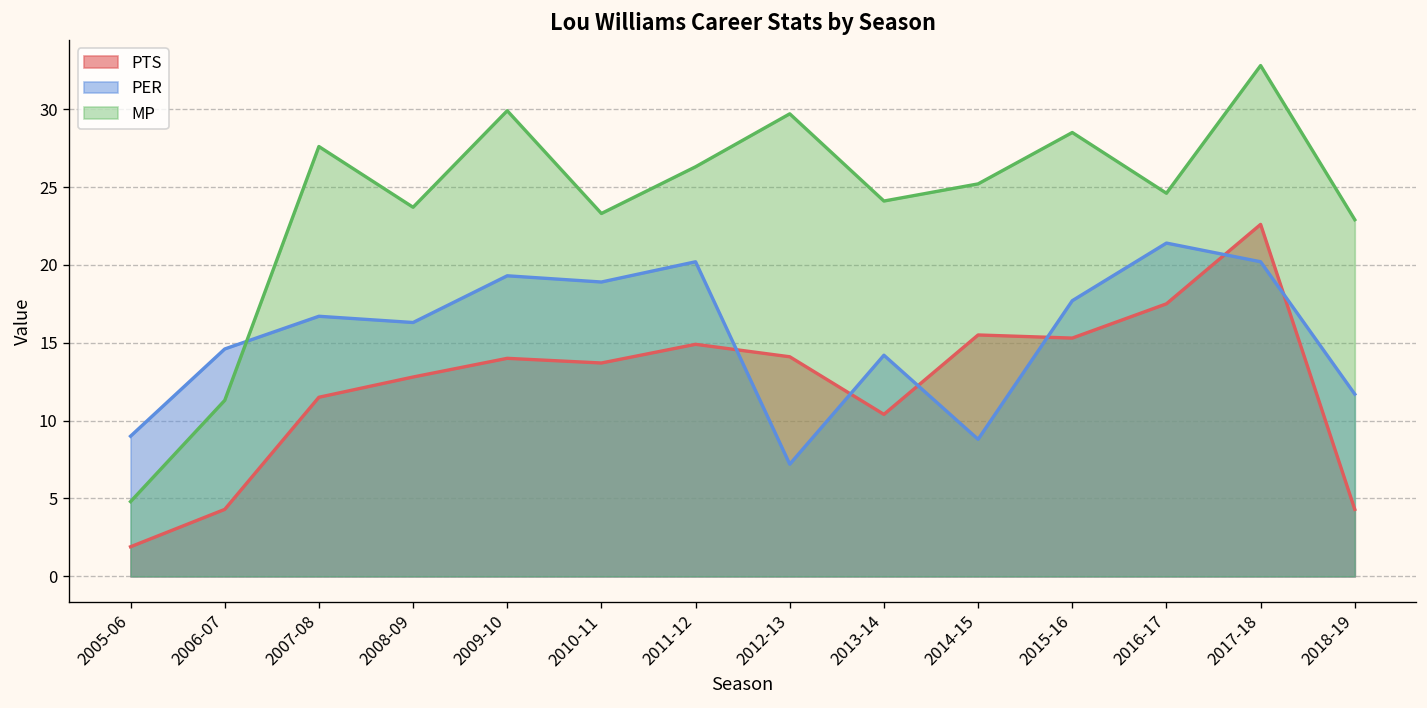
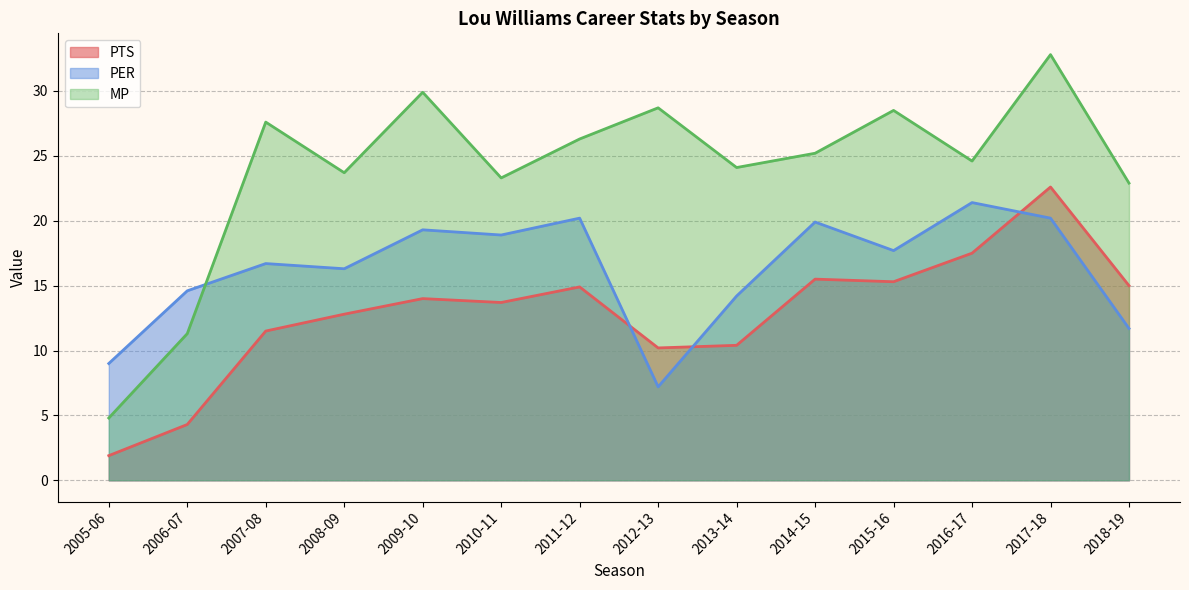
PTS, 2012-13: 14.1 -> 10.2
MP, 2012-13: 29.7 -> 28.7
PER, 2014-15: 8.8 -> 19.9
PTS, 2018-19: 4.3 -> 15.0
